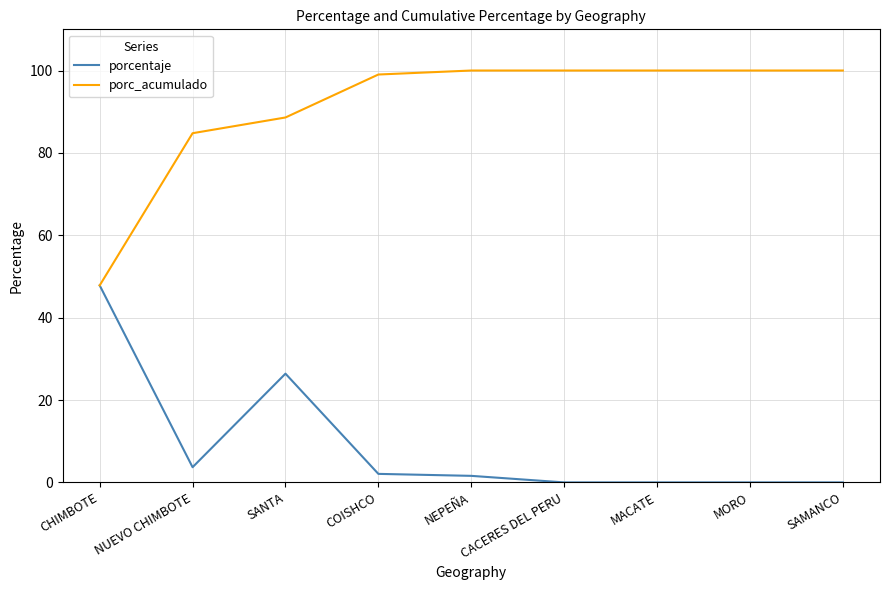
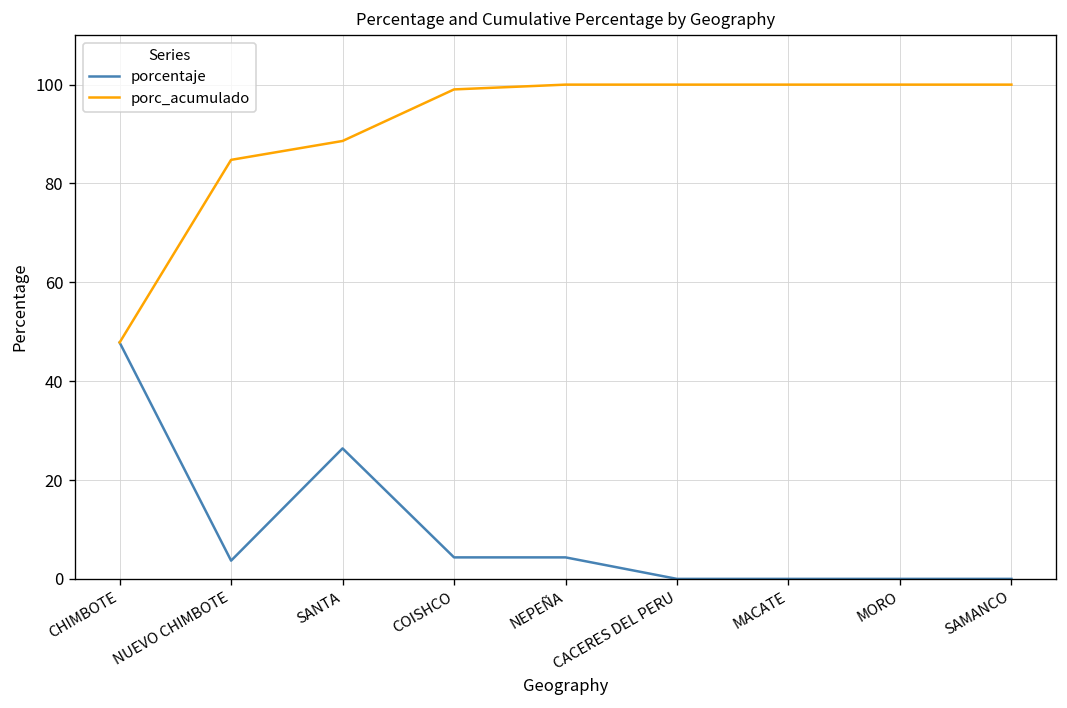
porcentaje, COISHCO: 2 -> 4
porcentaje, NEPEÑA: 2 -> 4
